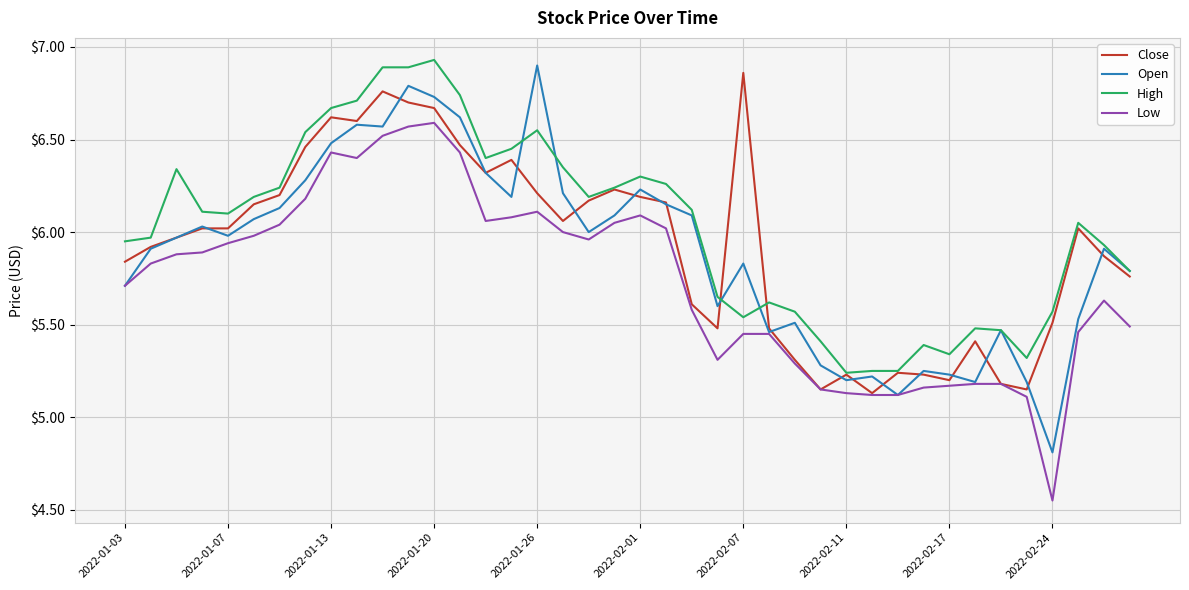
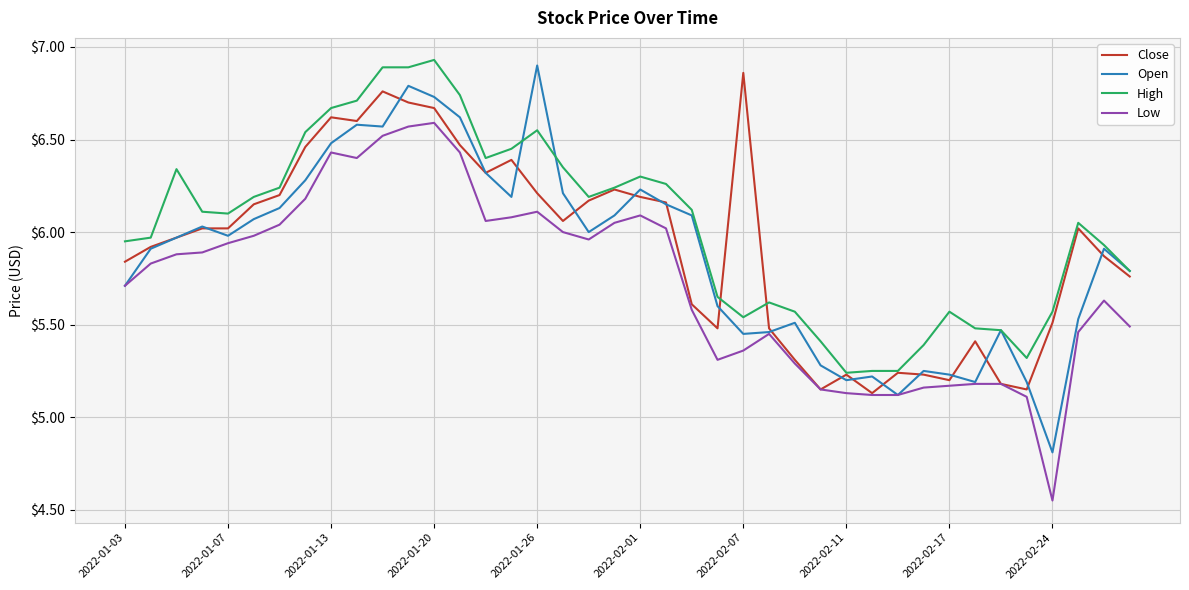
Open, 2022-02-07: $5.83 -> $5.45
Low, 2022-02-07: $5.45 -> $5.36
High, 2022-02-17: $5.34 -> $5.57
